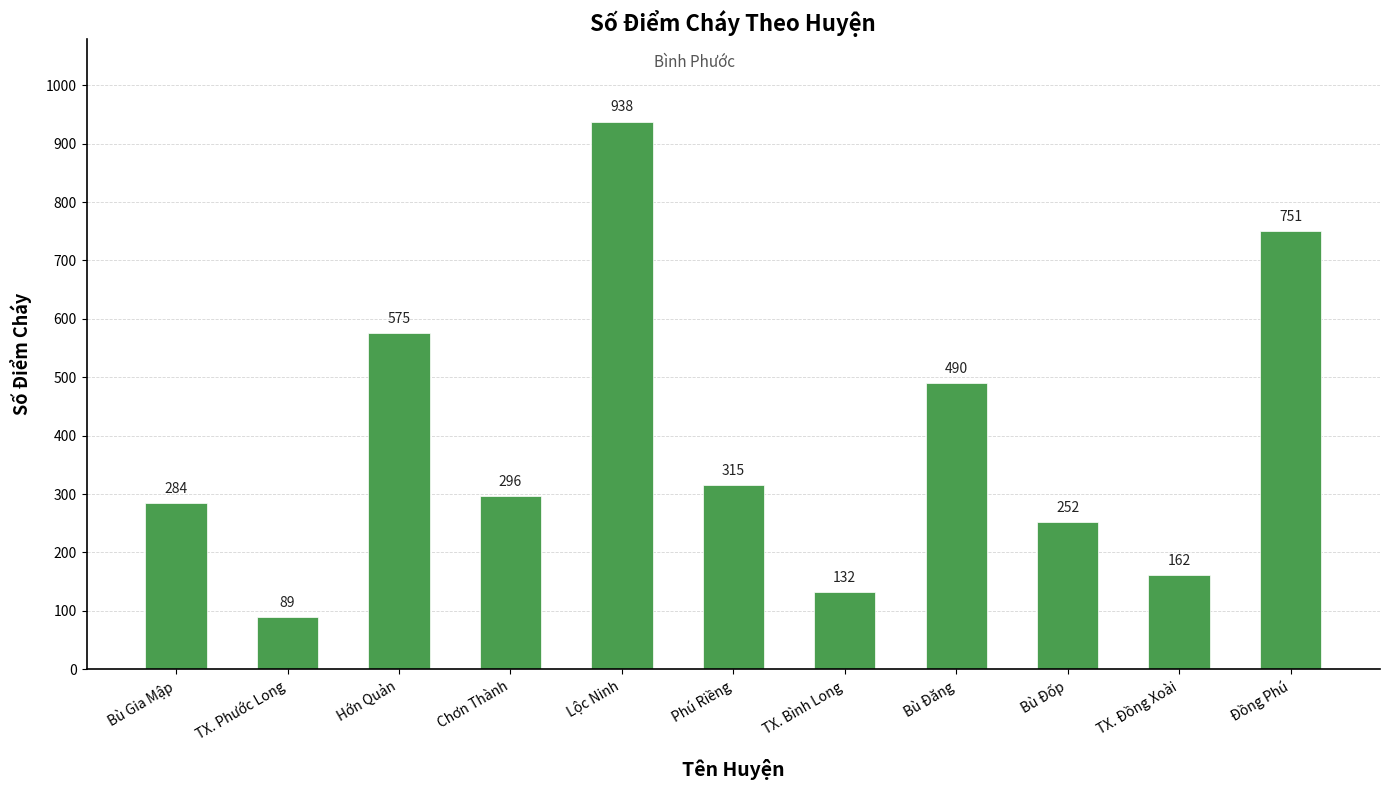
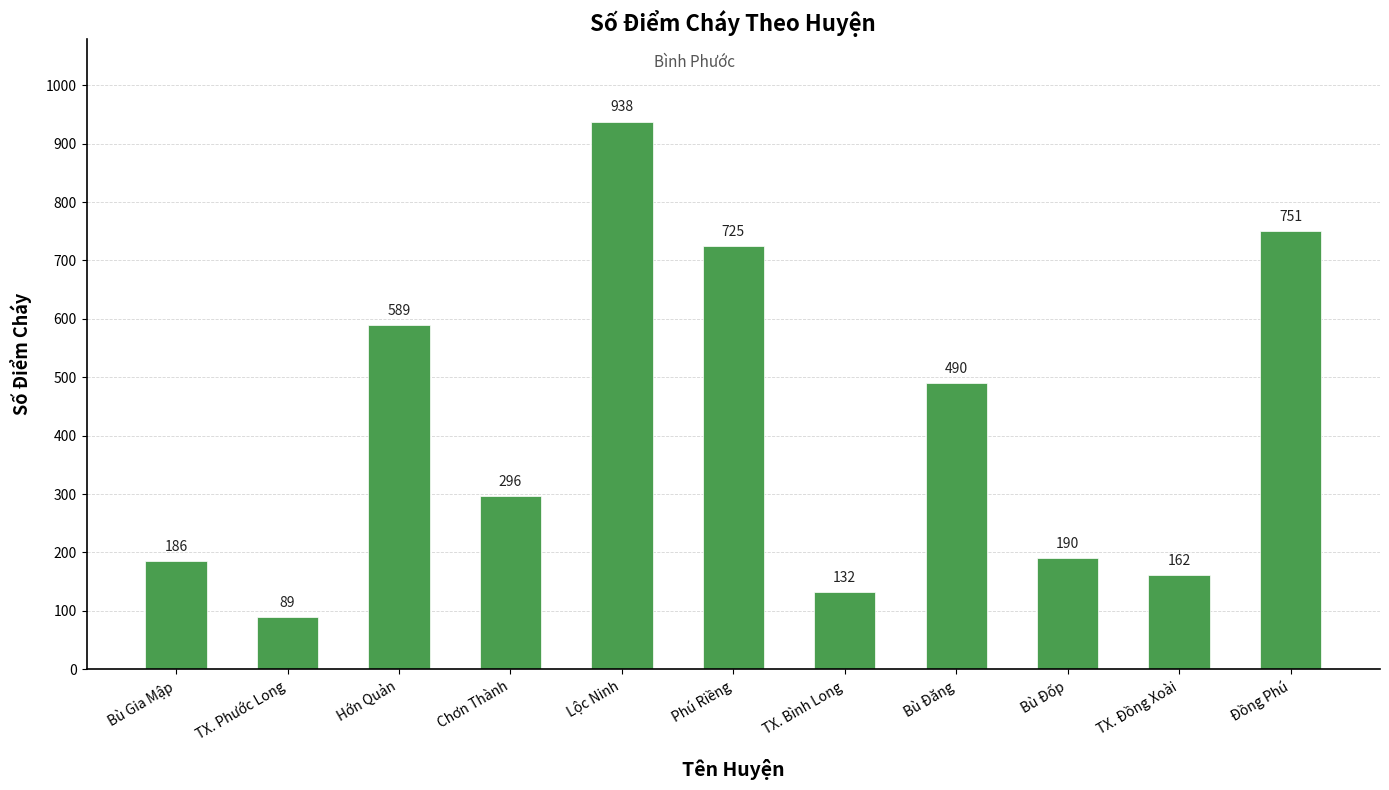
Bù Gia Mập: 284 -> 186
Hớn Quản: 575 -> 589
Phú Riềng: 315 -> 725
Bù Đốp: 252 -> 190
